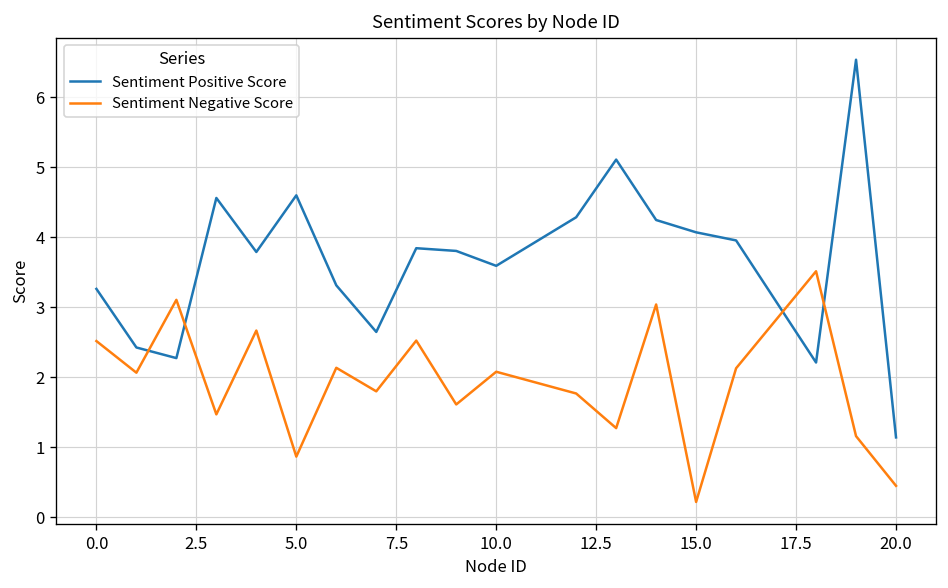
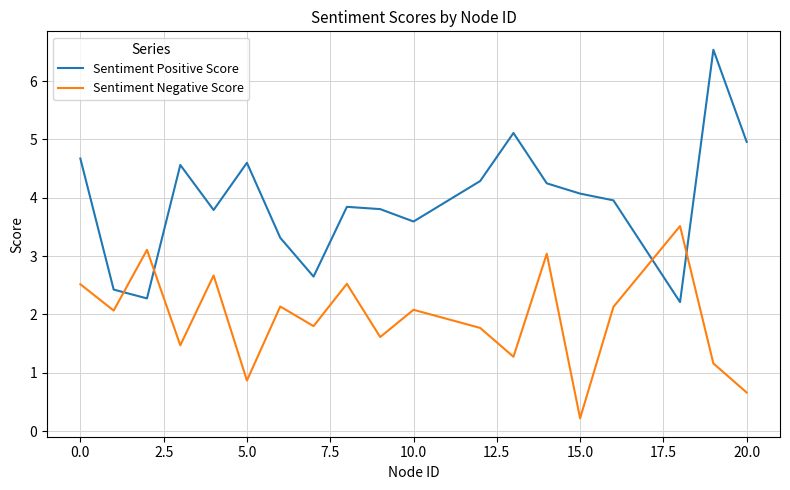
Sentiment Positive Score, 0.0: 3.3 -> 4.7
Sentiment Positive Score, 20.0: 1.1 -> 5.0
Sentiment Negative Score, 20.0: 0.5 -> 0.7
